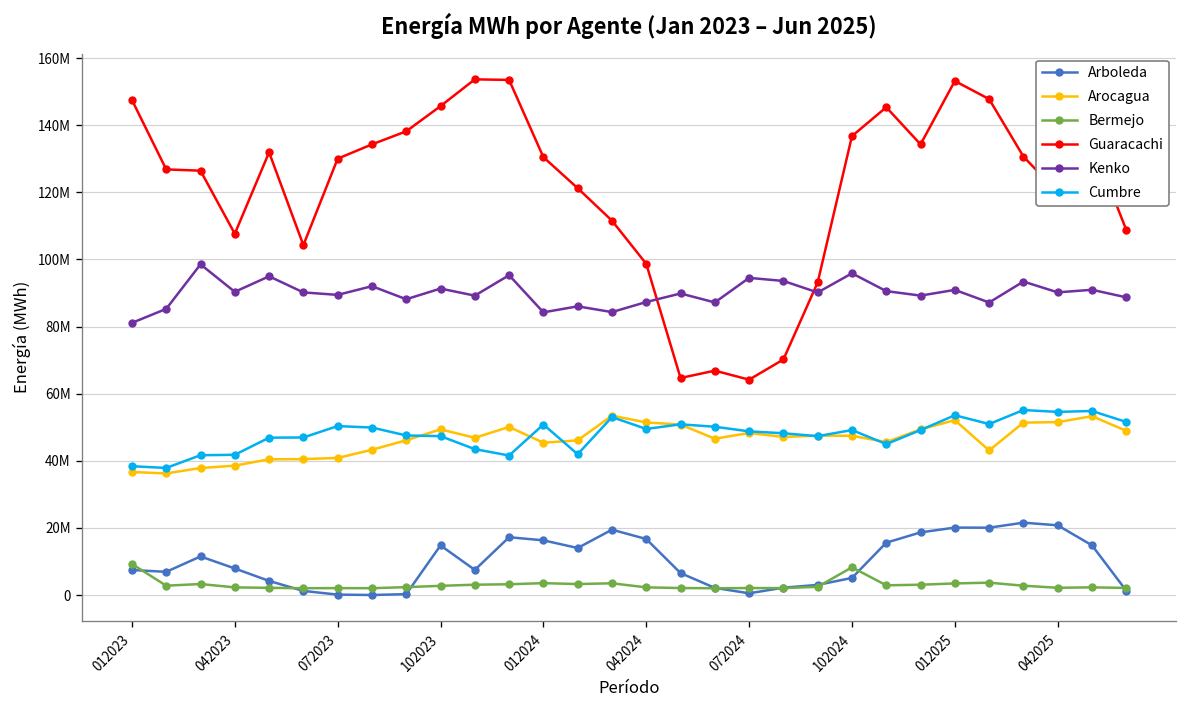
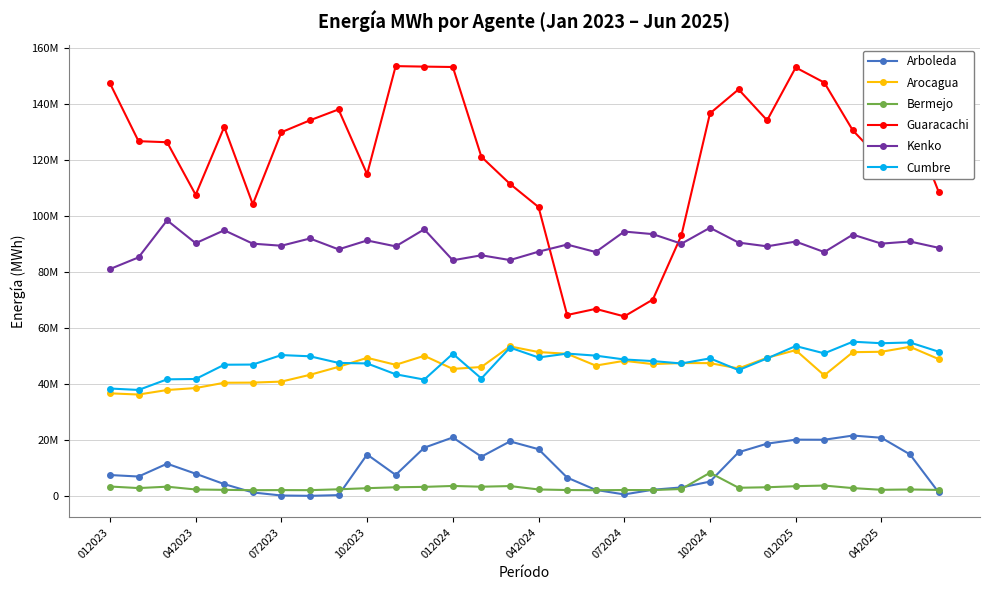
Bermejo, 012023: 9000000 -> 3000000
Guaracachi, 102023: 146000000 -> 115000000
Arboleda, 012024: 16000000 -> 21000000
Guaracachi, 012024: 130000000 -> 153000000
Guaracachi, 042024: 99000000 -> 103000000
